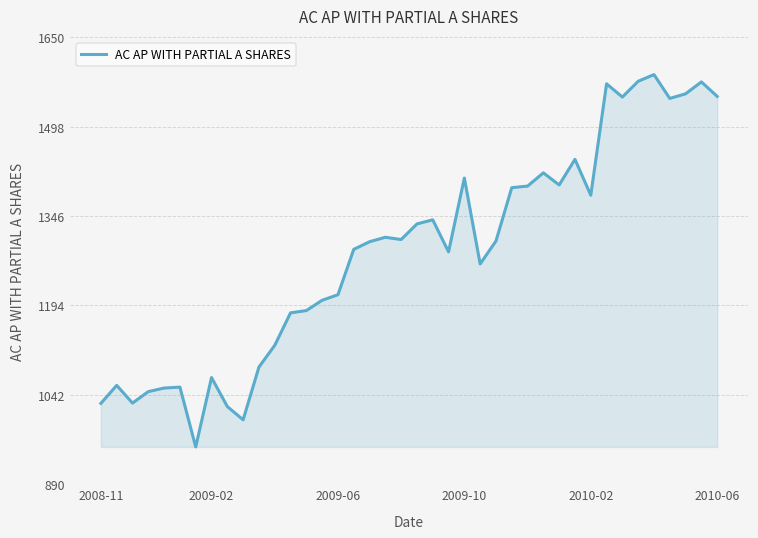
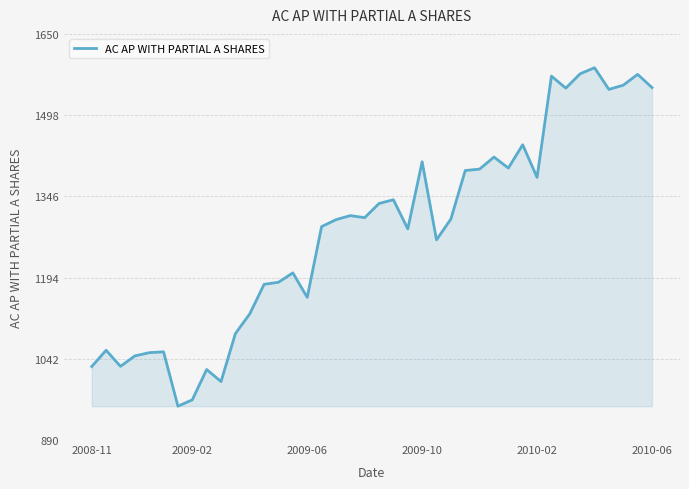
2009-02: 1070 -> 960
2009-06: 1210 -> 1160
